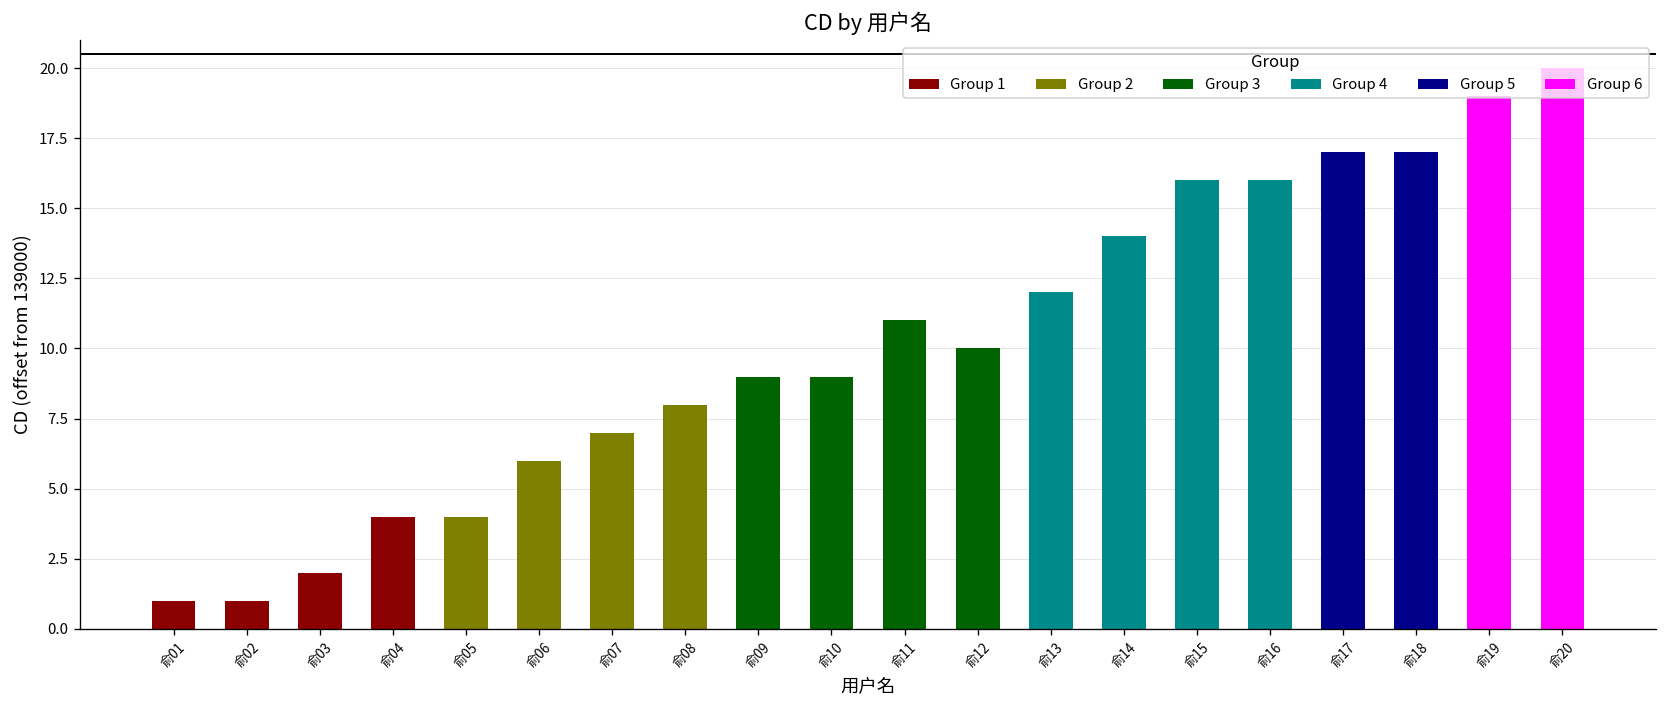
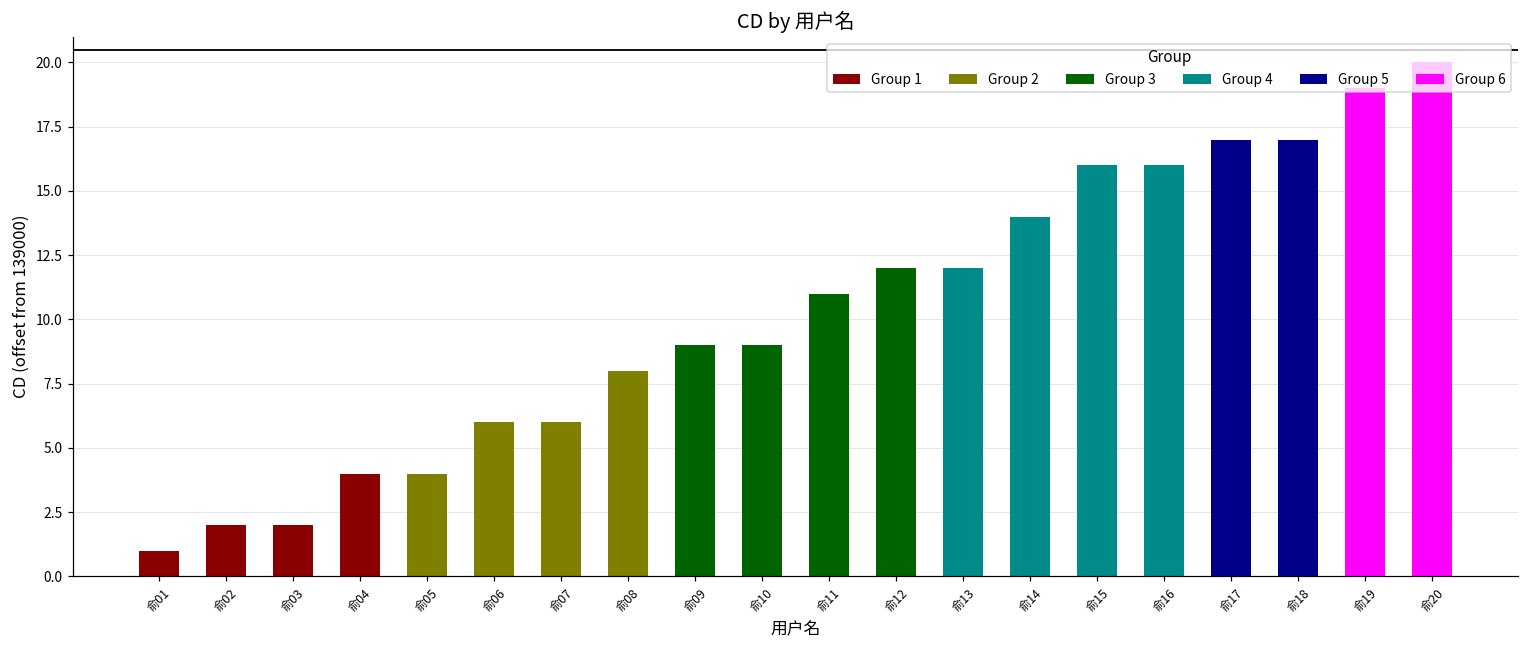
俞02: 1.0 -> 2.0
俞07: 7.0 -> 6.0
俞12: 10.0 -> 12.0
